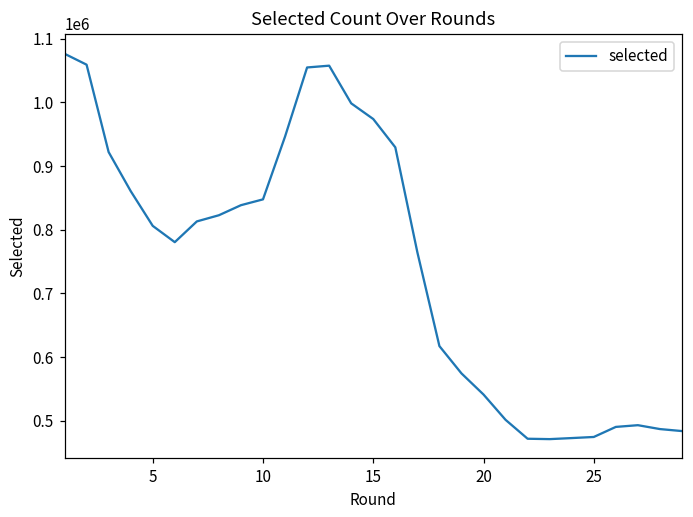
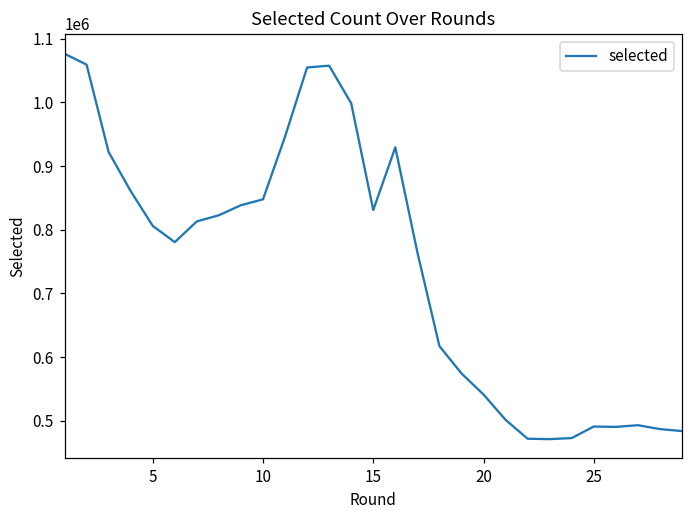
15: 970000 -> 830000
25: 470000 -> 490000
